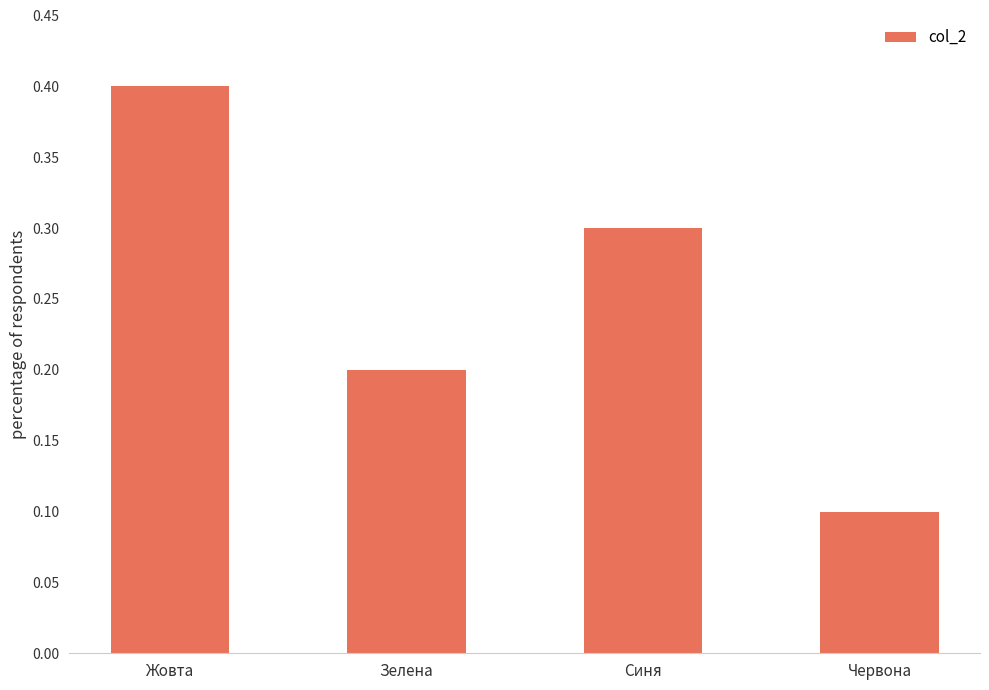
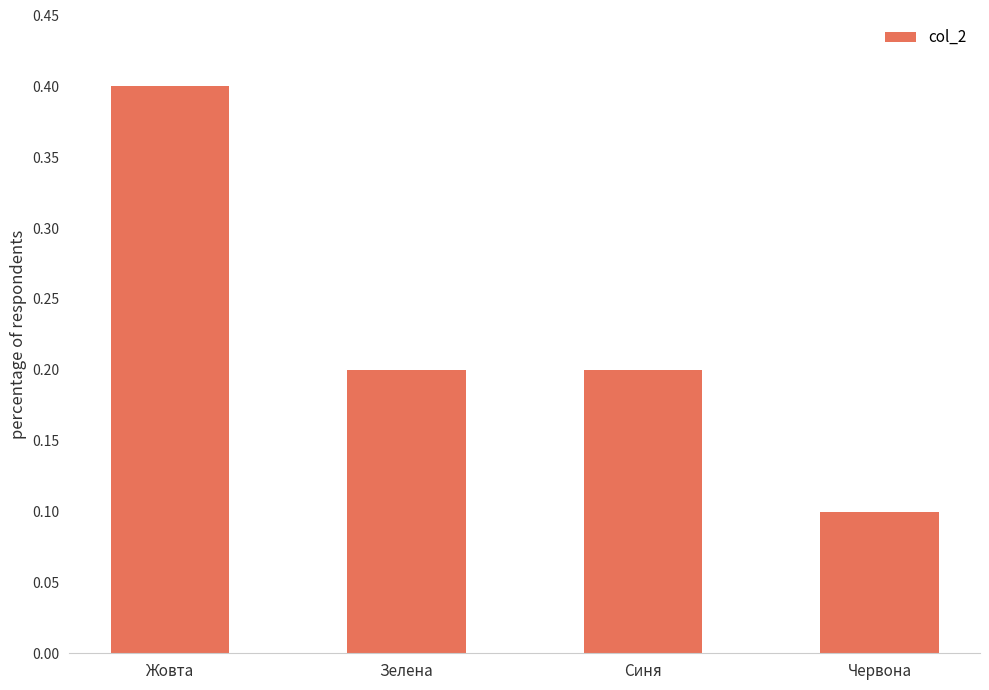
Синя: 0.3 -> 0.2
